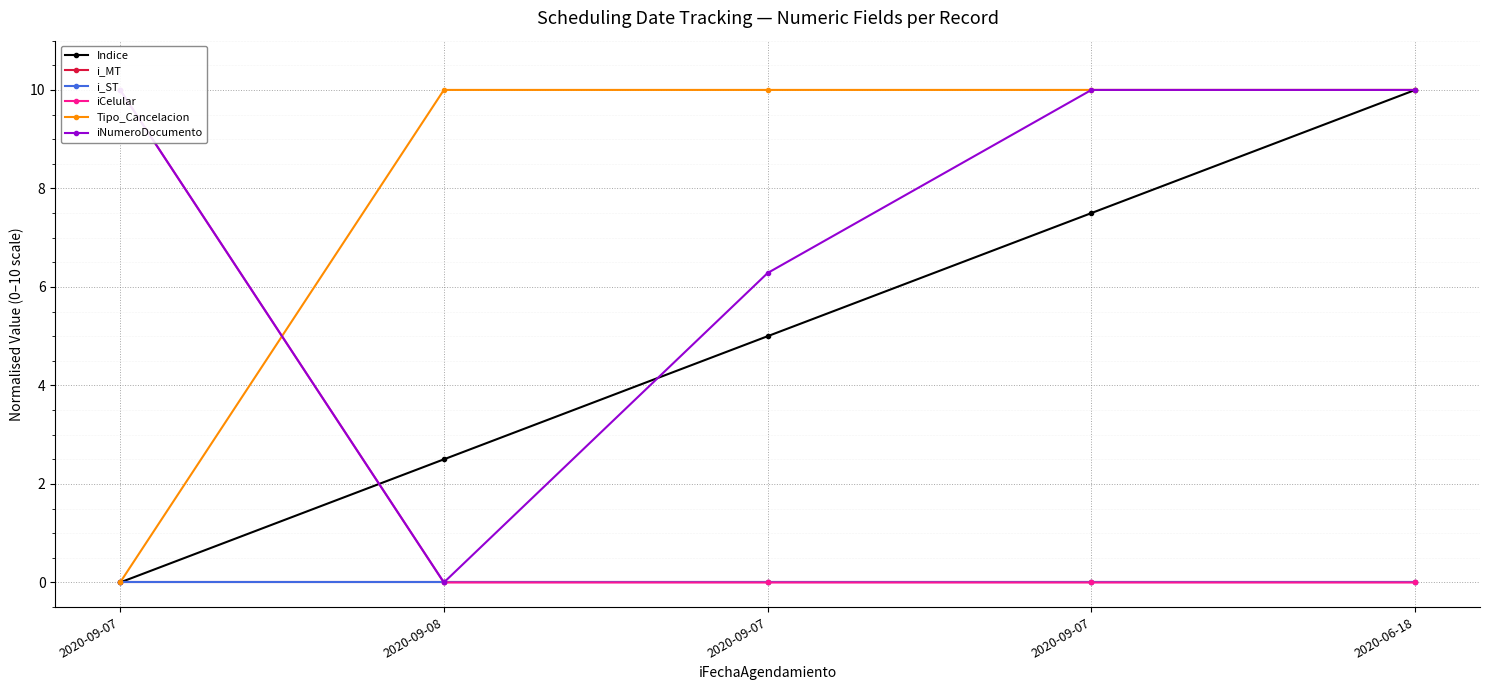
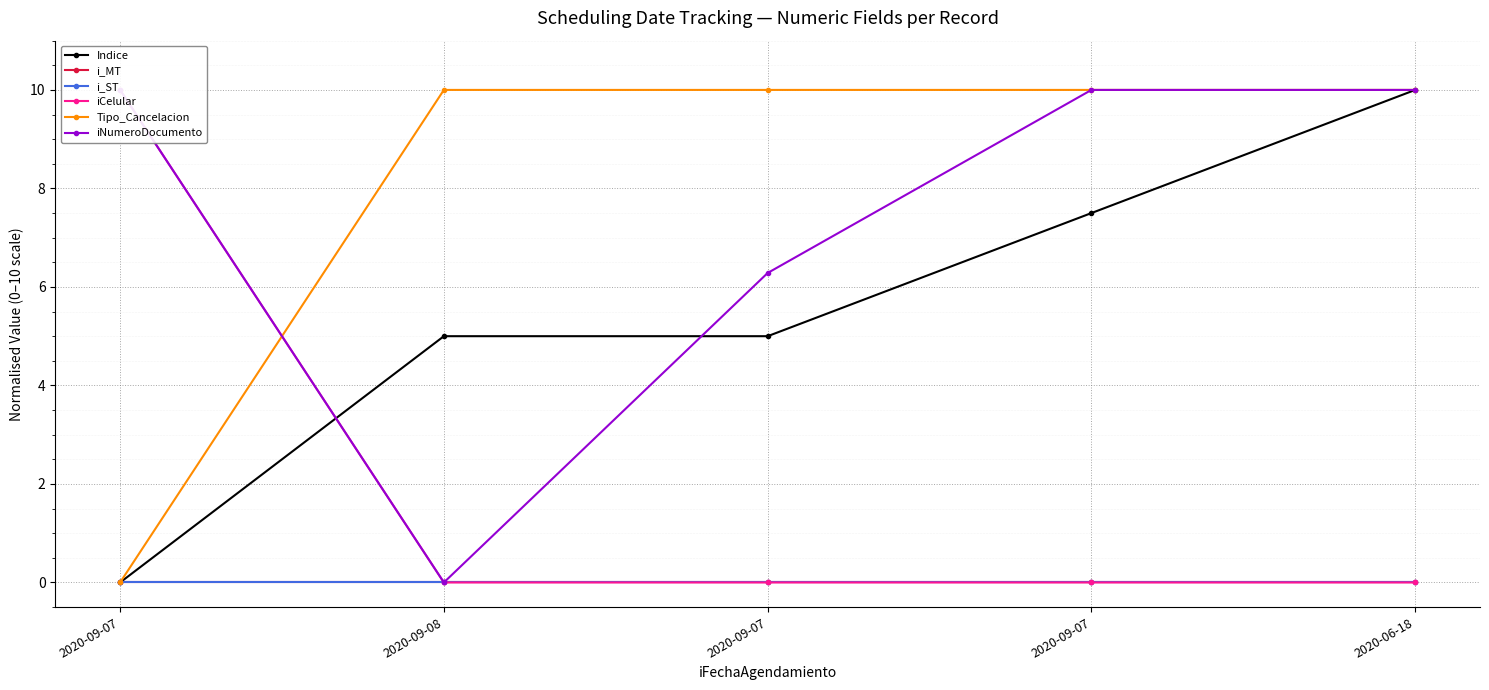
Indice, 2020-09-08: 2.5 -> 5.0
